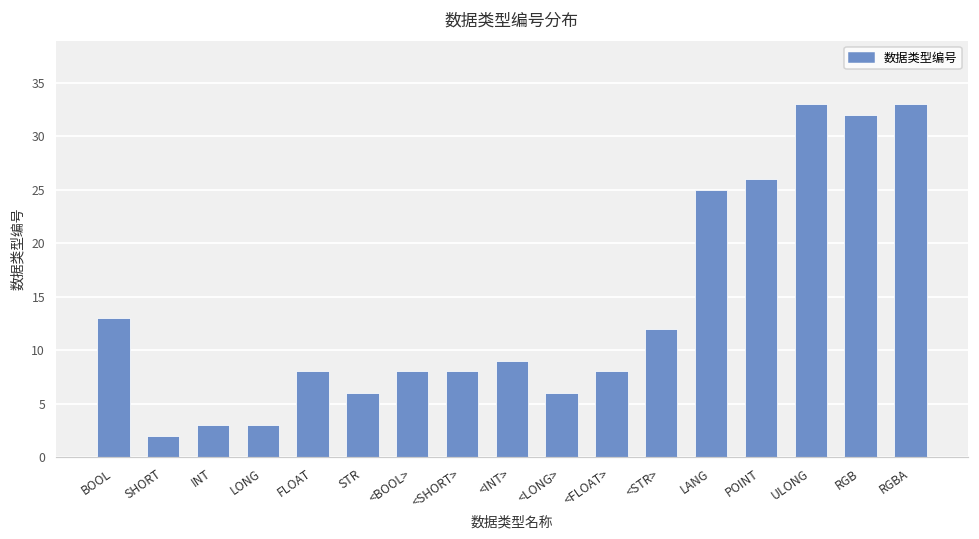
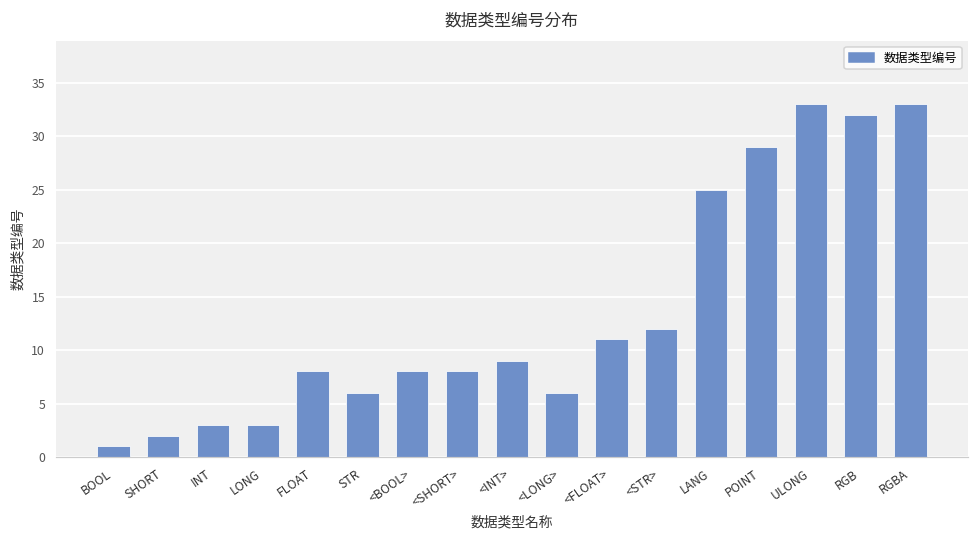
BOOL: 13 -> 1
<FLOAT>: 8 -> 11
POINT: 26 -> 29
